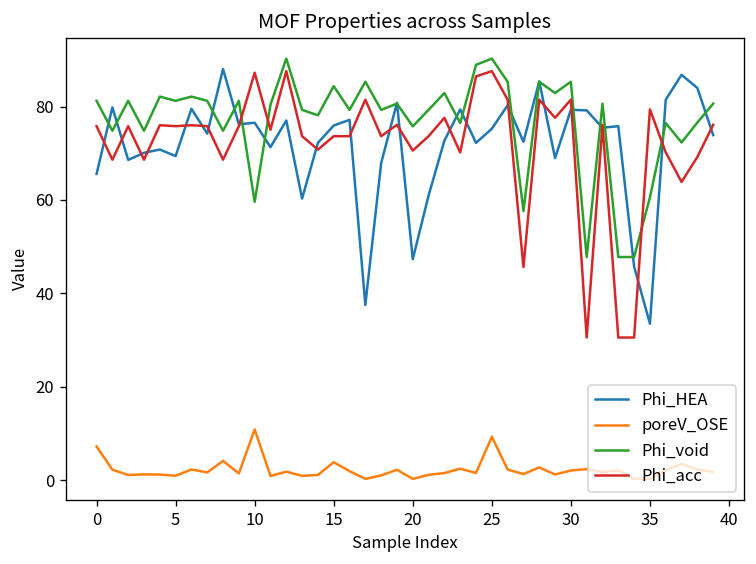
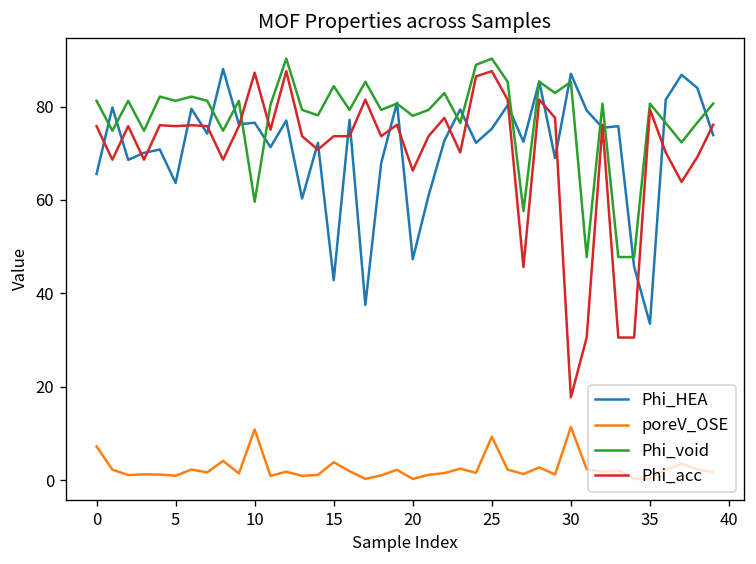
Phi_HEA, 5: 69 -> 64
Phi_HEA, 15: 76 -> 43
Phi_void, 20: 76 -> 78
Phi_acc, 20: 71 -> 66
Phi_HEA, 30: 79 -> 87
poreV_OSE, 30: 2 -> 11
Phi_acc, 30: 81 -> 18
Phi_void, 35: 61 -> 81
